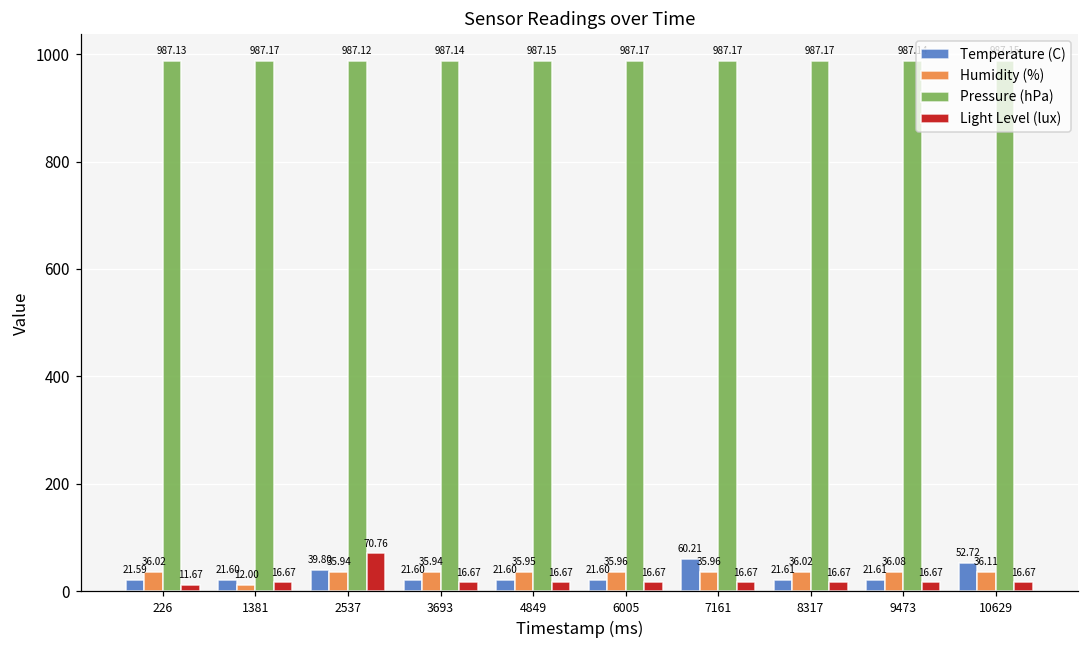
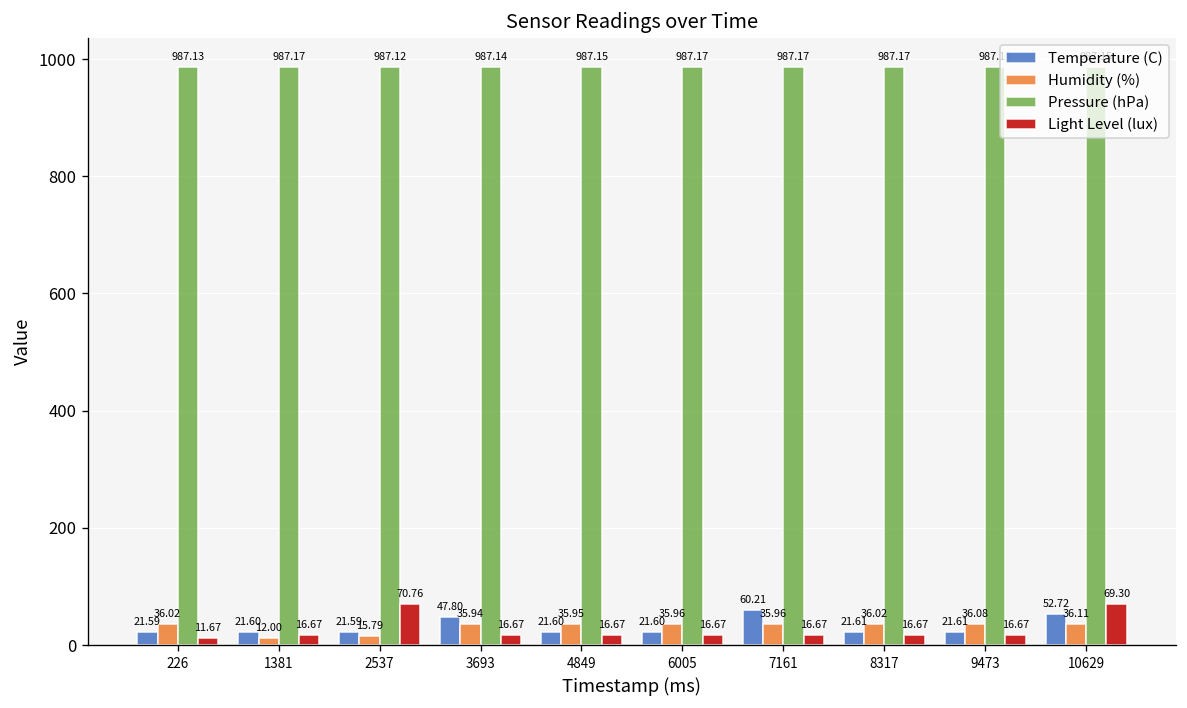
Temperature (C), 2537: 39.80 -> 21.59
Humidity (%), 2537: 35.94 -> 15.79
Temperature (C), 3693: 21.60 -> 47.80
Light Level (lux), 10629: 16.67 -> 69.30
